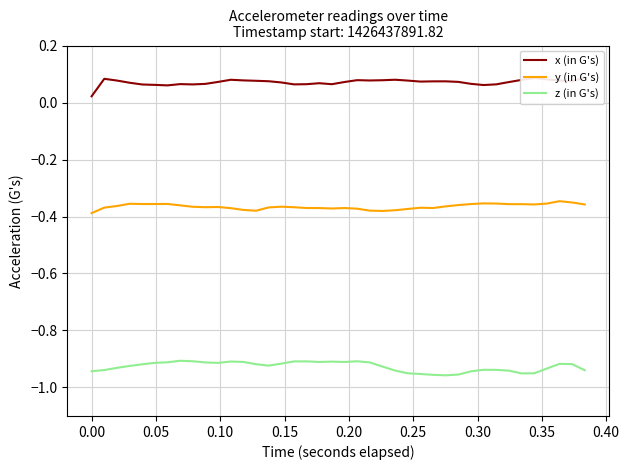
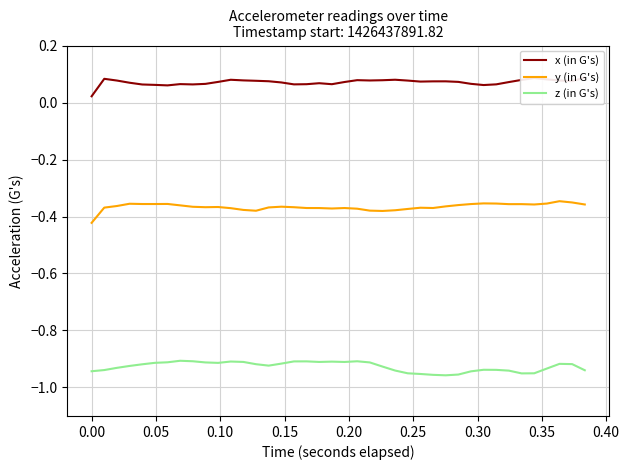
y (in G's), 0.00: -0.39 -> -0.42
